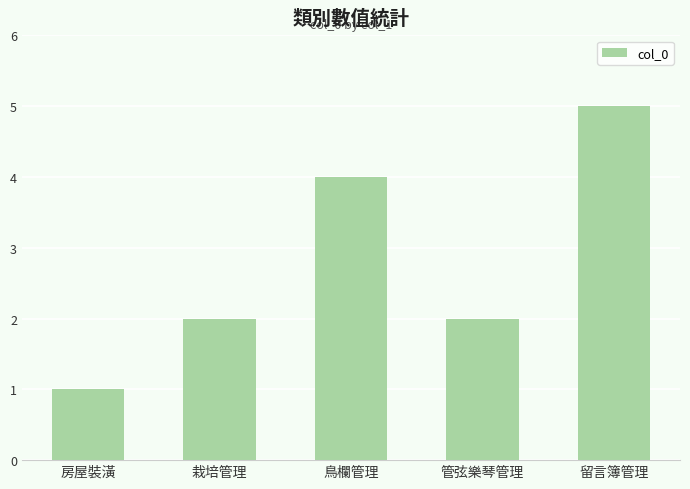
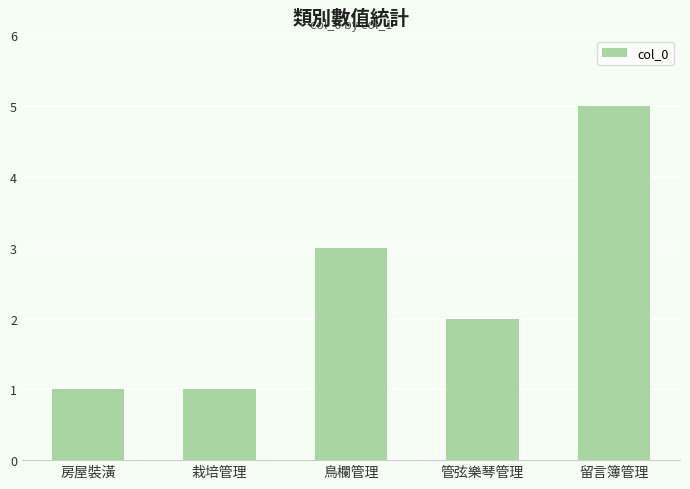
栽培管理: 2 -> 1
鳥欄管理: 4 -> 3
